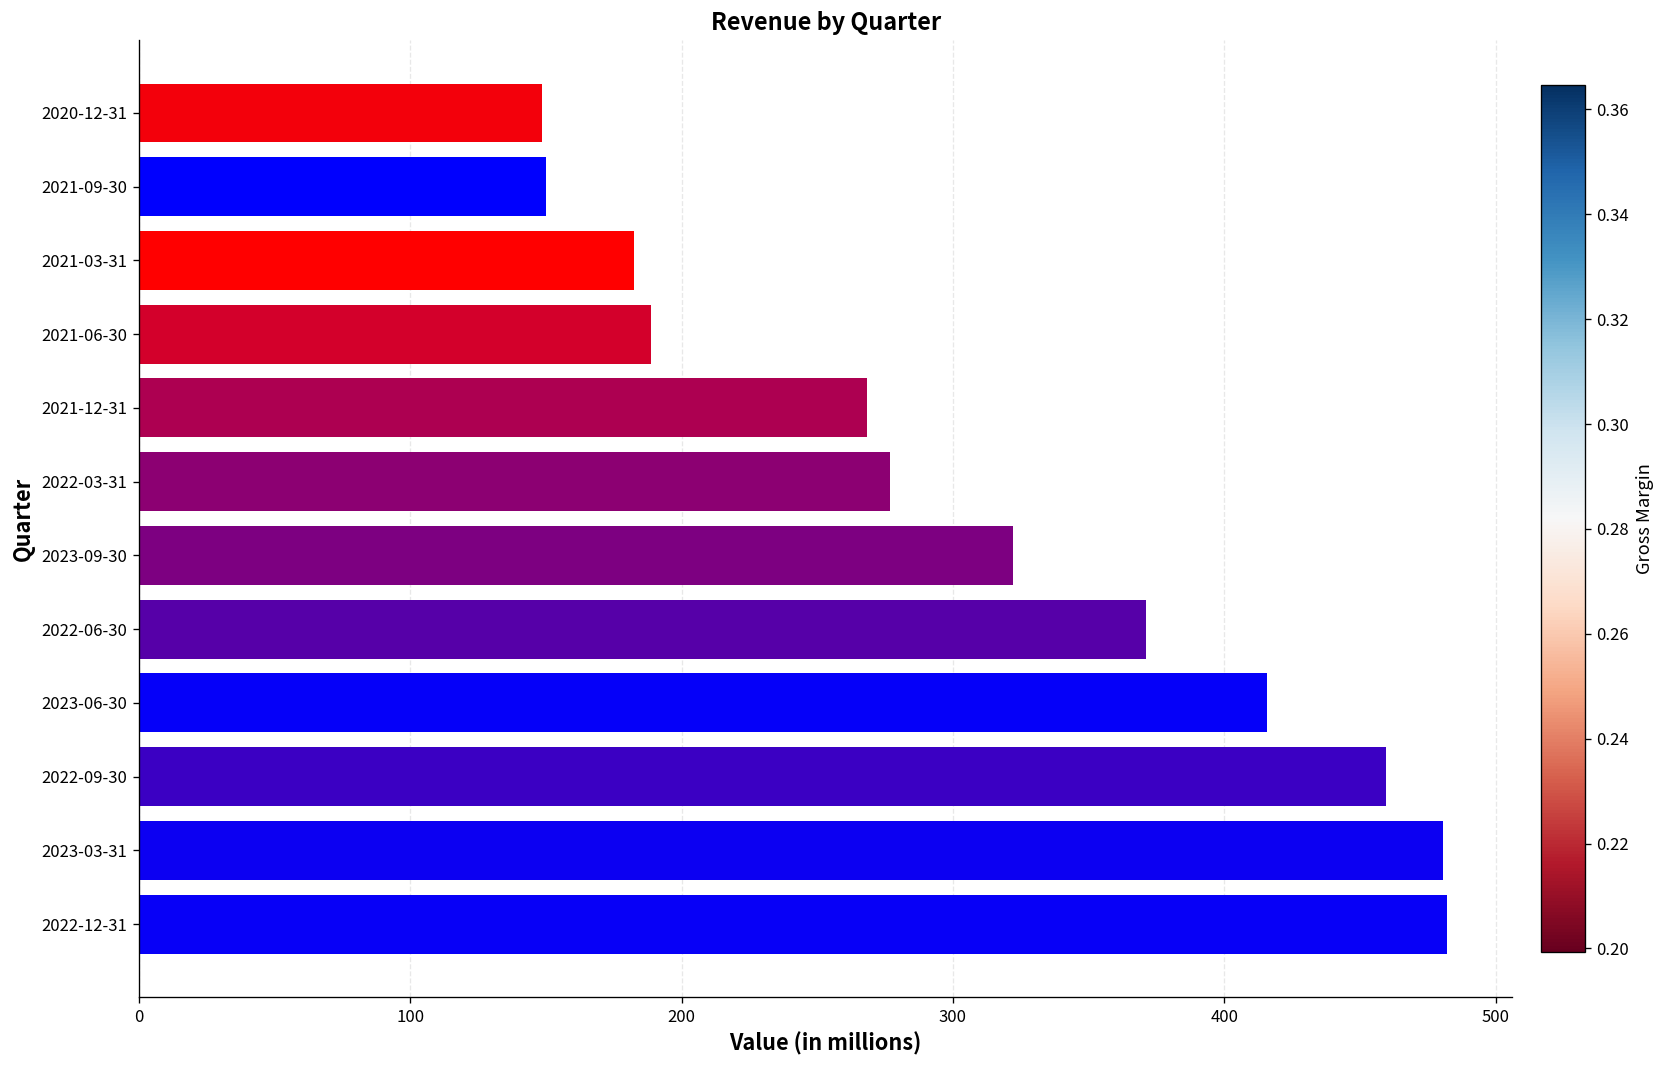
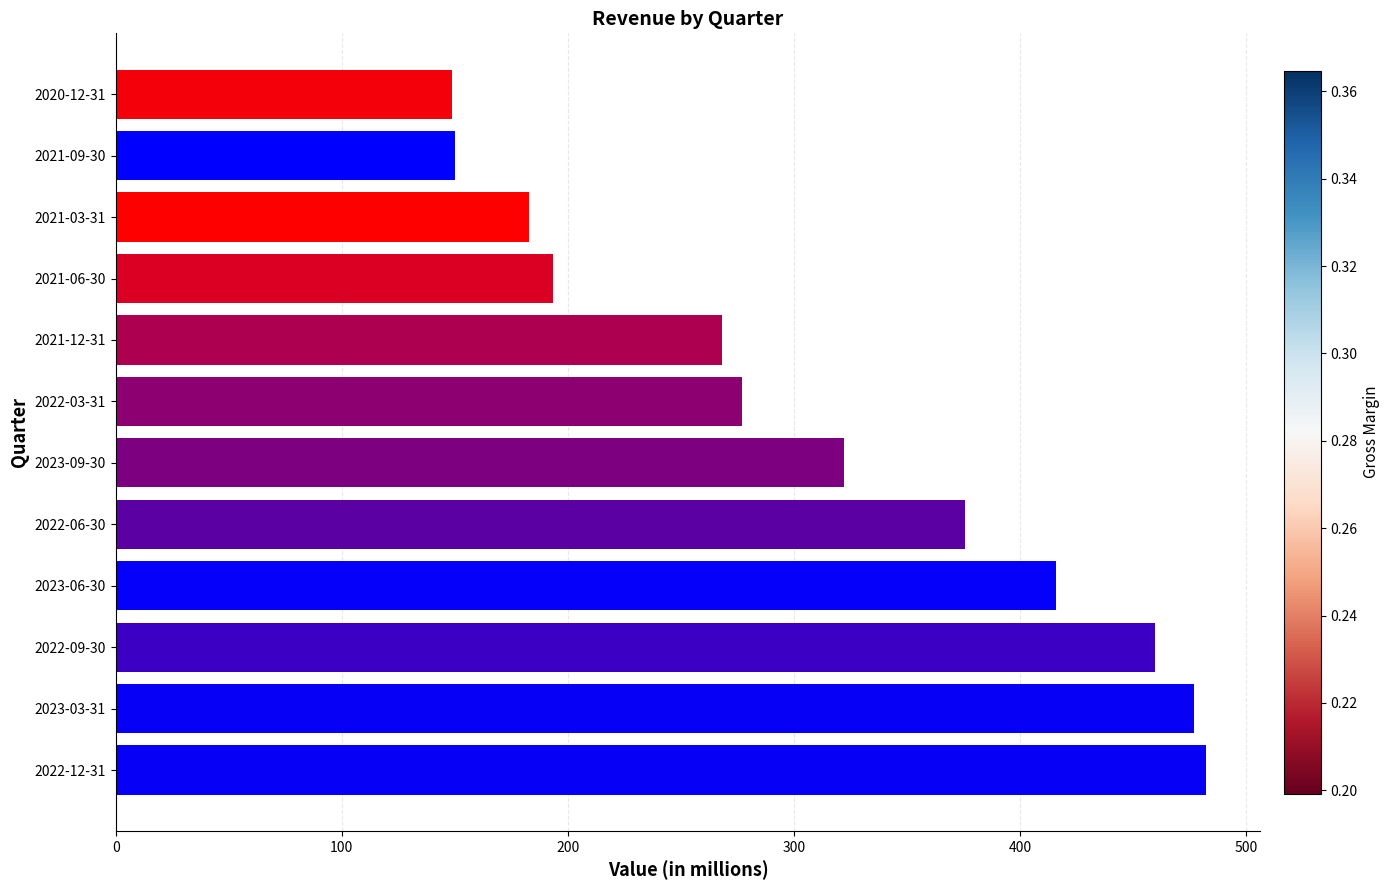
2021-06-30: 189 -> 194
2022-06-30: 371 -> 376
2023-03-31: 481 -> 477
